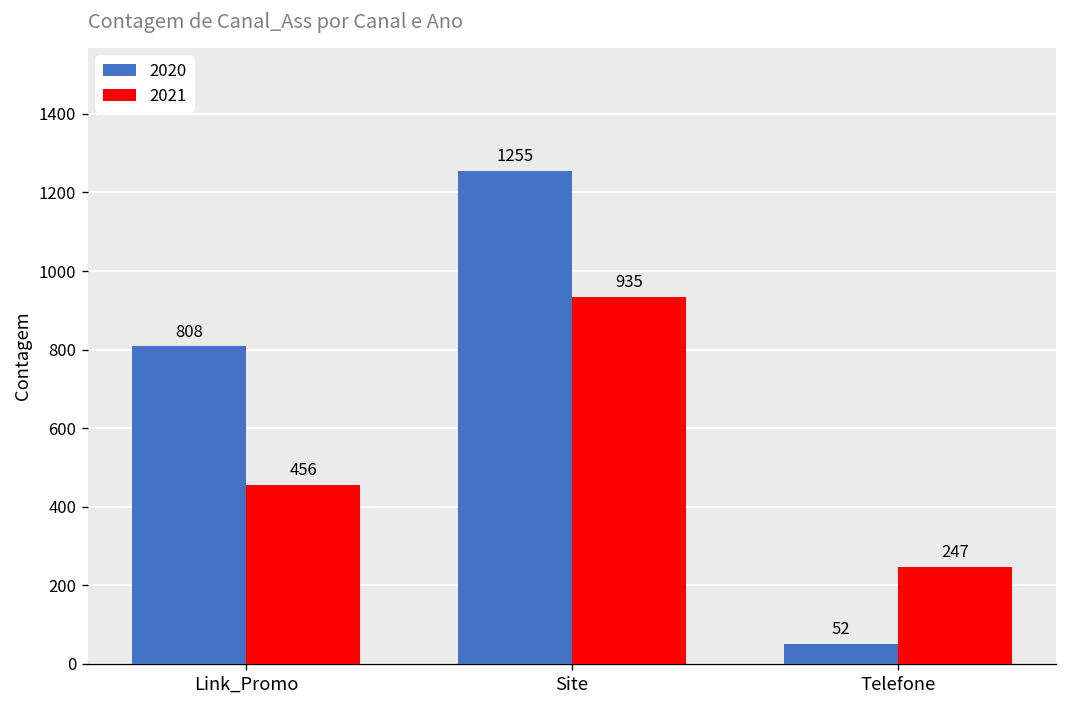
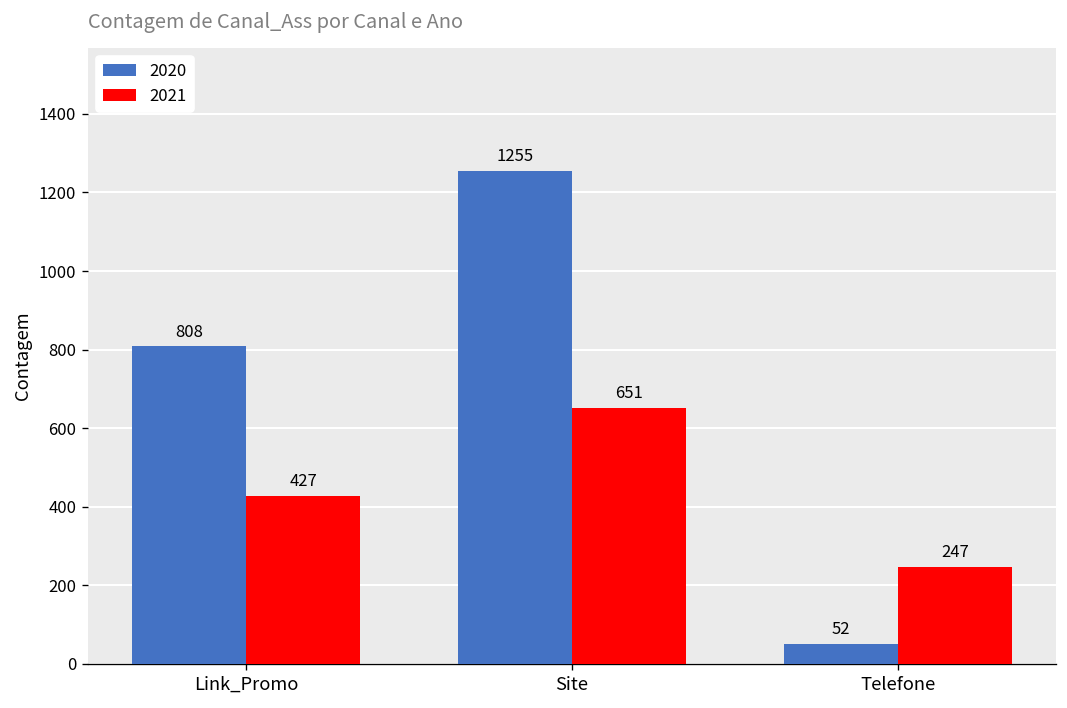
2021, Link_Promo: 456 -> 427
2021, Site: 935 -> 651
